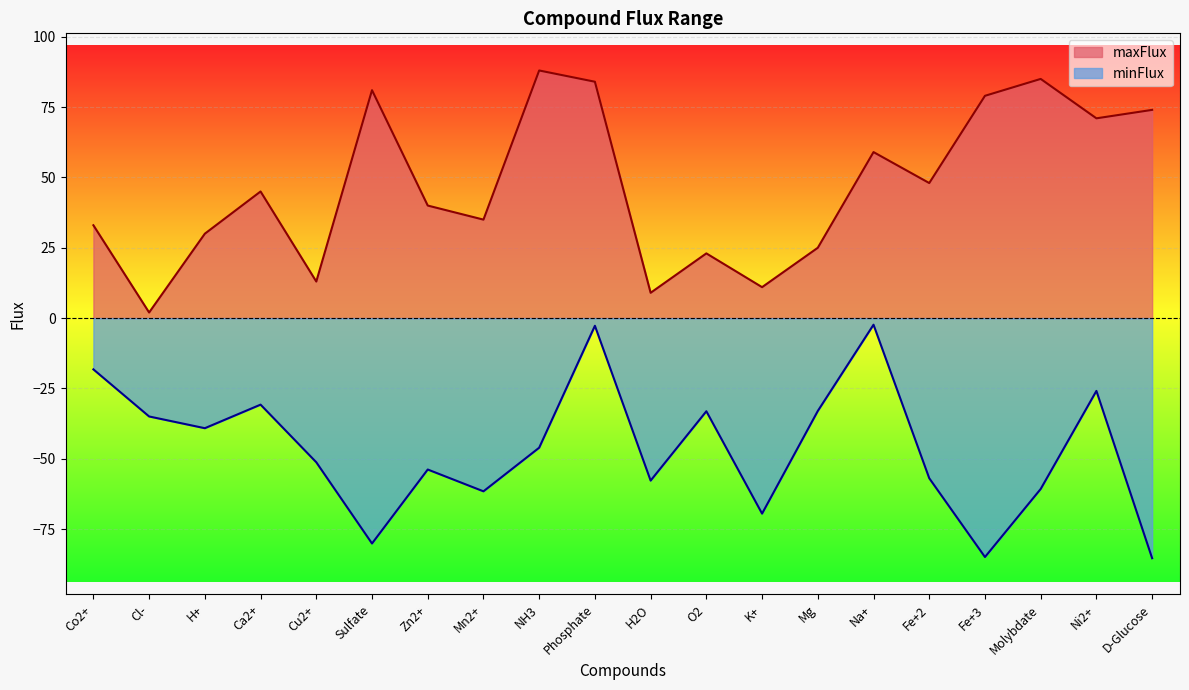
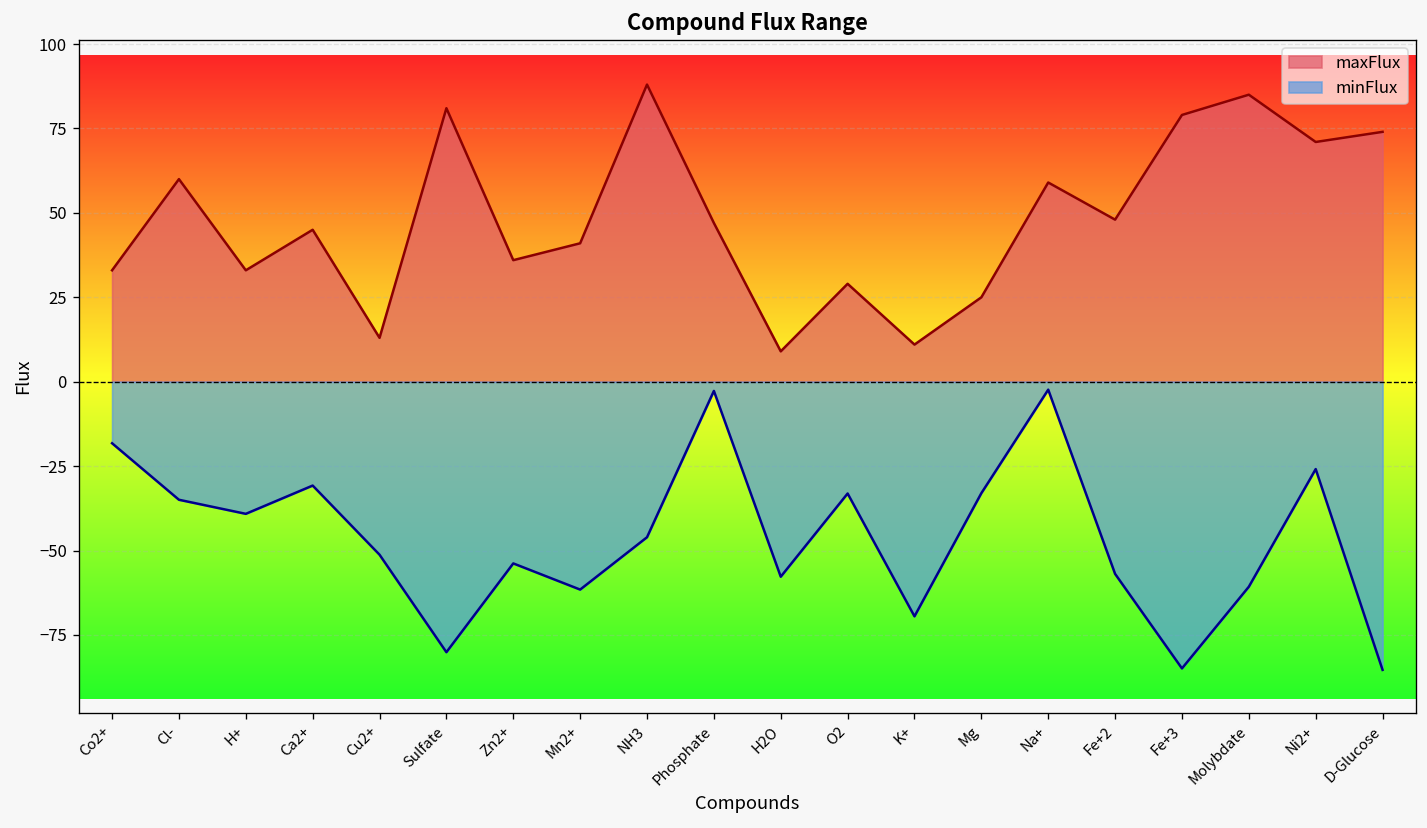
maxFlux, Cl-: 2 -> 60
maxFlux, H+: 30 -> 33
maxFlux, Zn2+: 40 -> 36
maxFlux, Mn2+: 35 -> 41
maxFlux, Phosphate: 84 -> 47
maxFlux, O2: 23 -> 29
